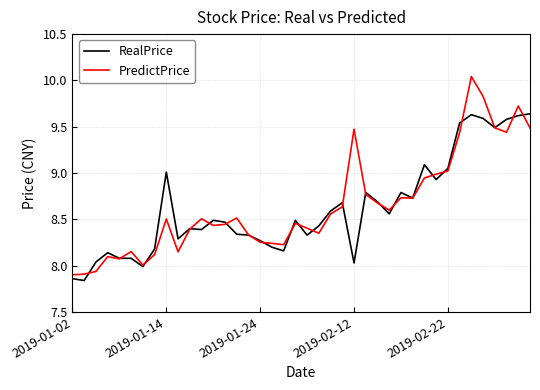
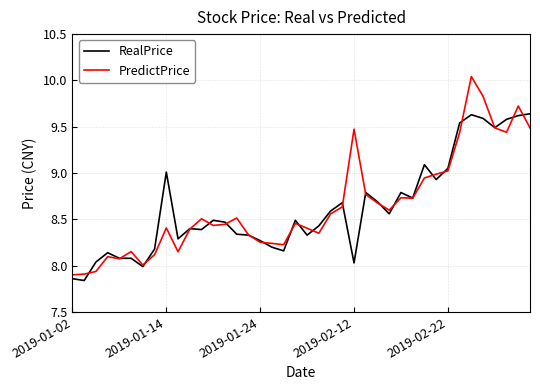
PredictPrice, 2019-01-14: 8.5 -> 8.4
